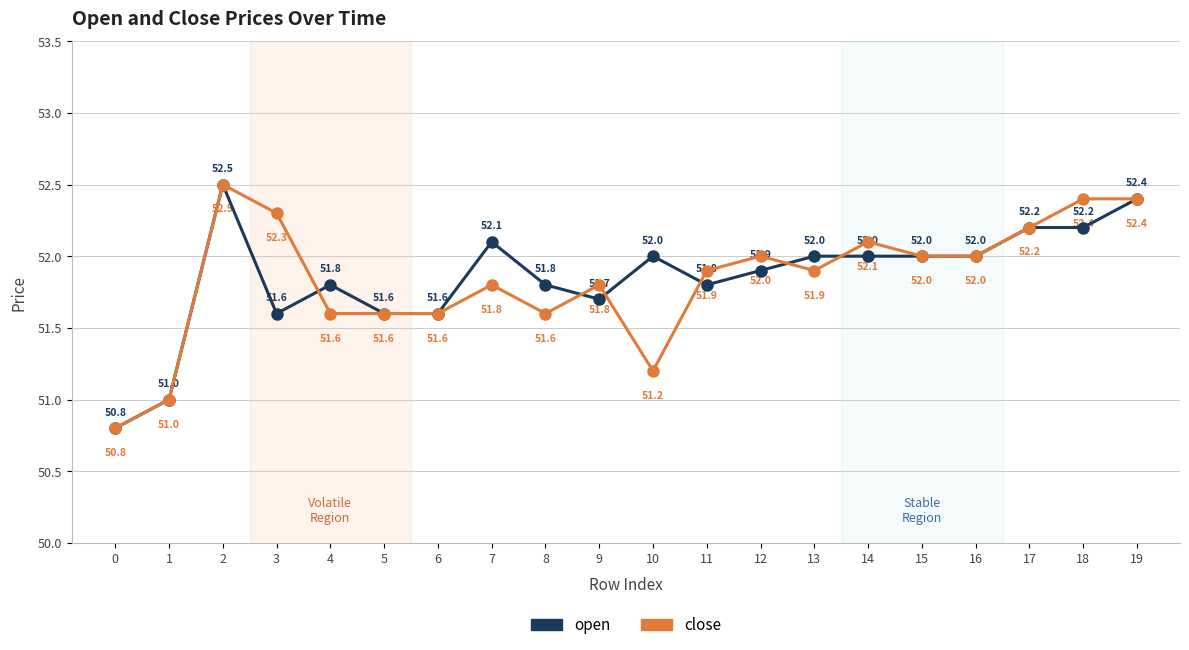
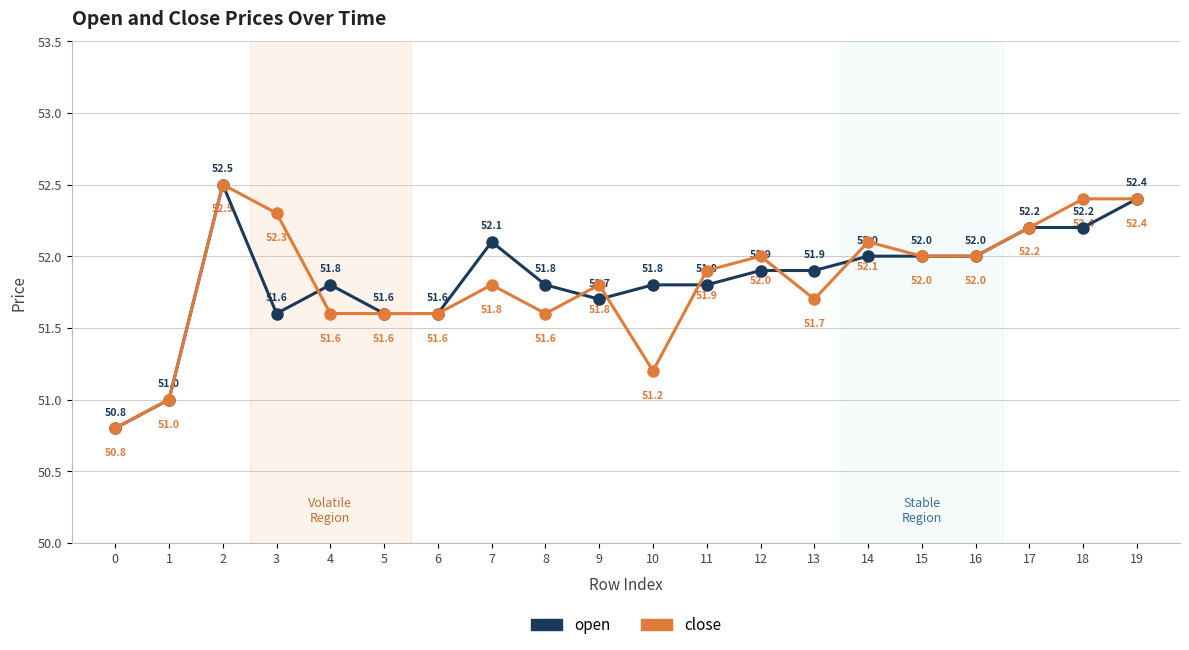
open, 10: 52.0 -> 51.8
open, 13: 52.0 -> 51.9
close, 13: 51.9 -> 51.7
